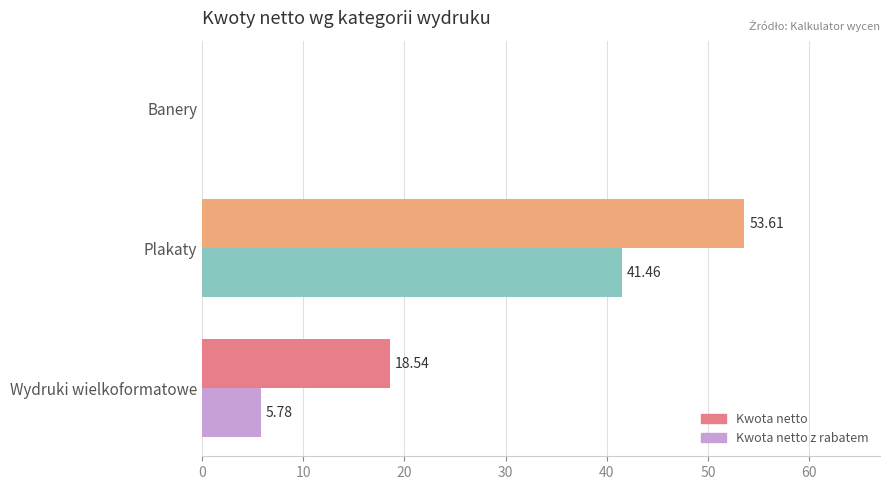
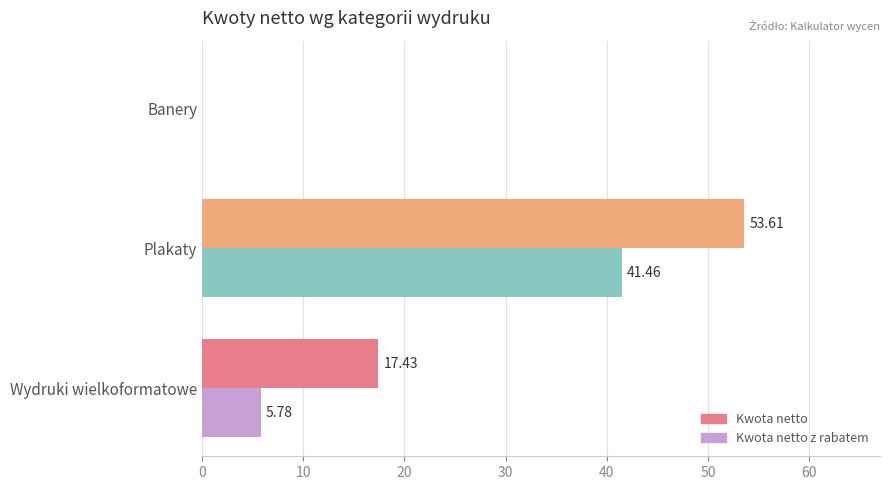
Kwota netto, Wydruki wielkoformatowe: 18.54 -> 17.43
